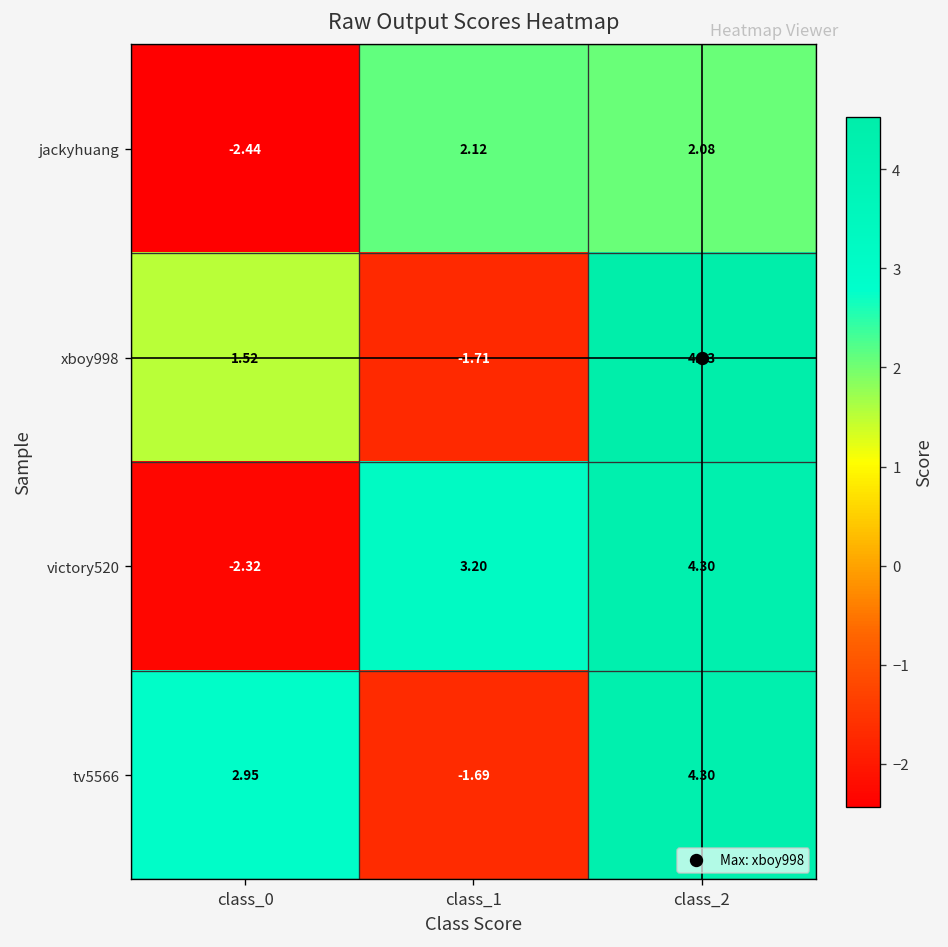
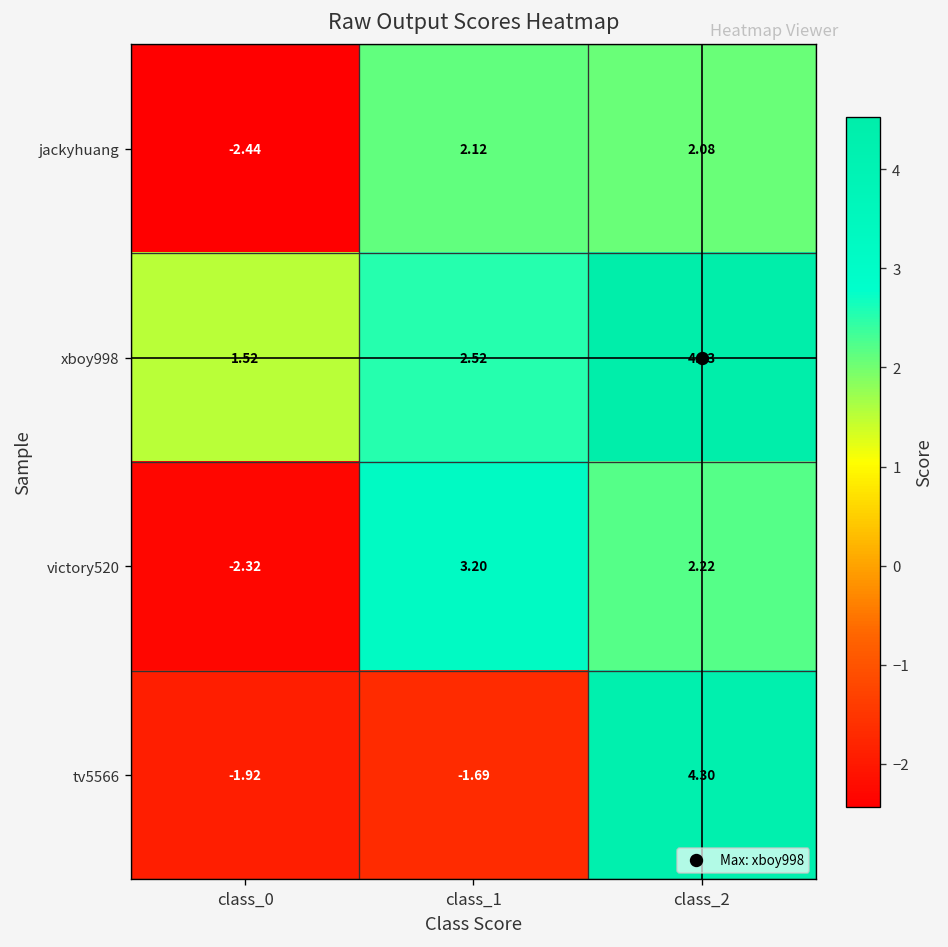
xboy998, class_1: -1.71 -> 2.52
victory520, class_2: 4.30 -> 2.22
tv5566, class_0: 2.95 -> -1.92
